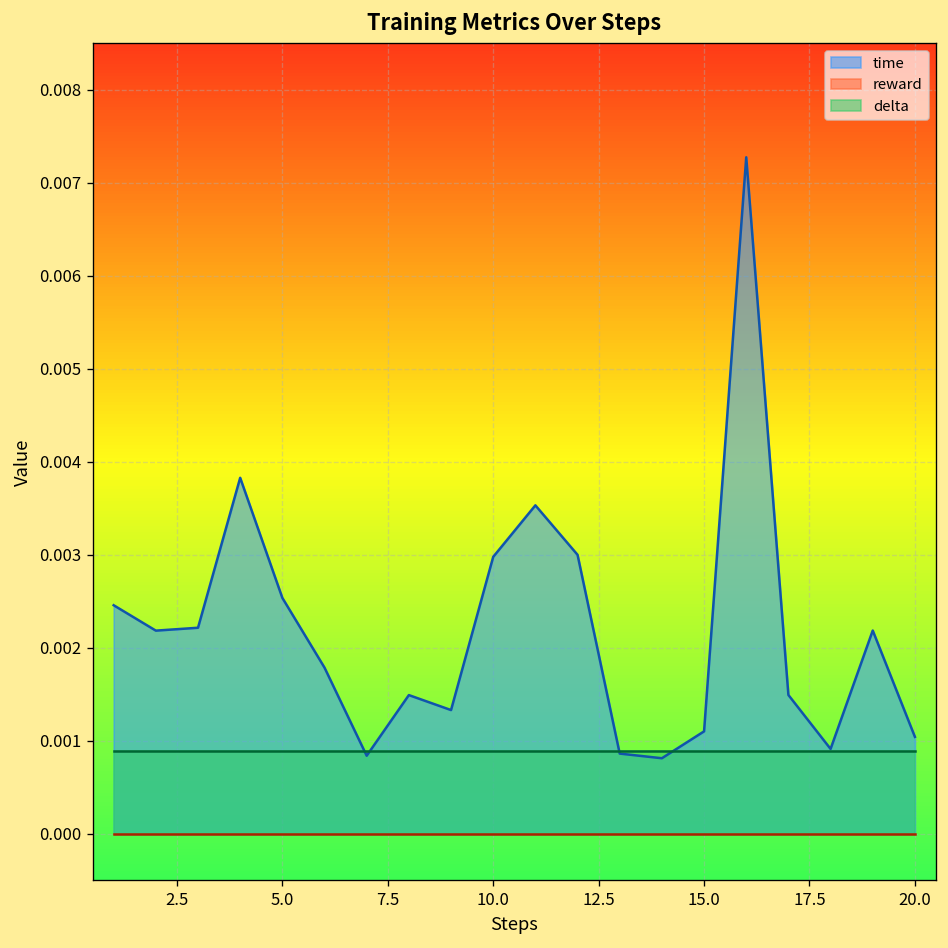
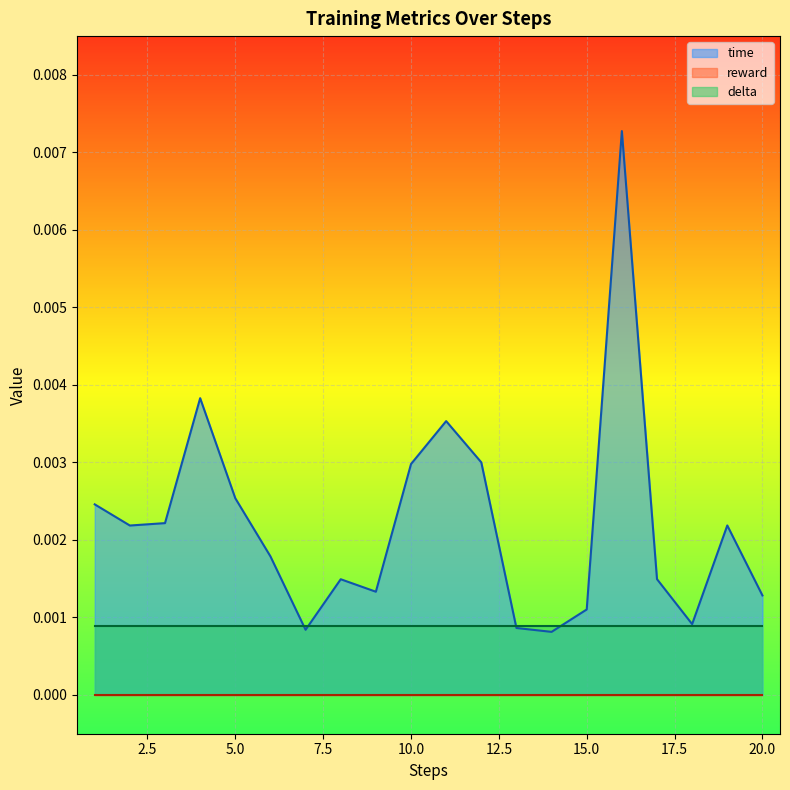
time, 20.0: 0.0010 -> 0.0013
